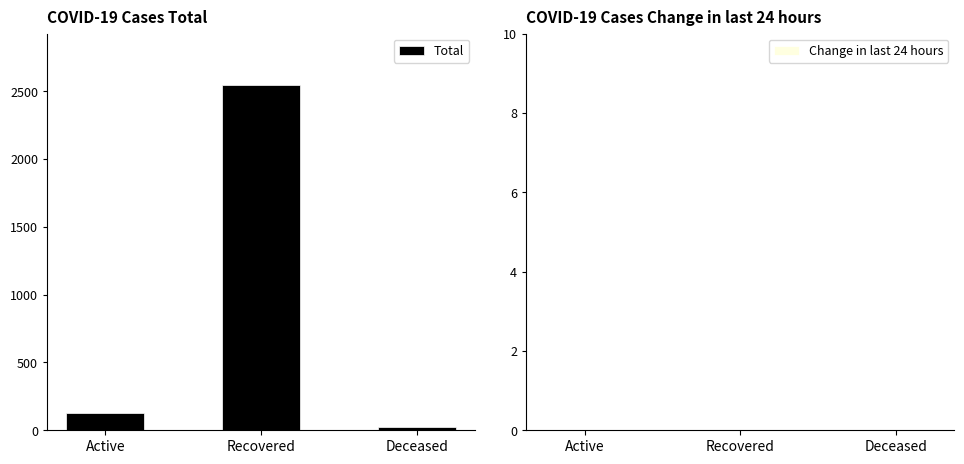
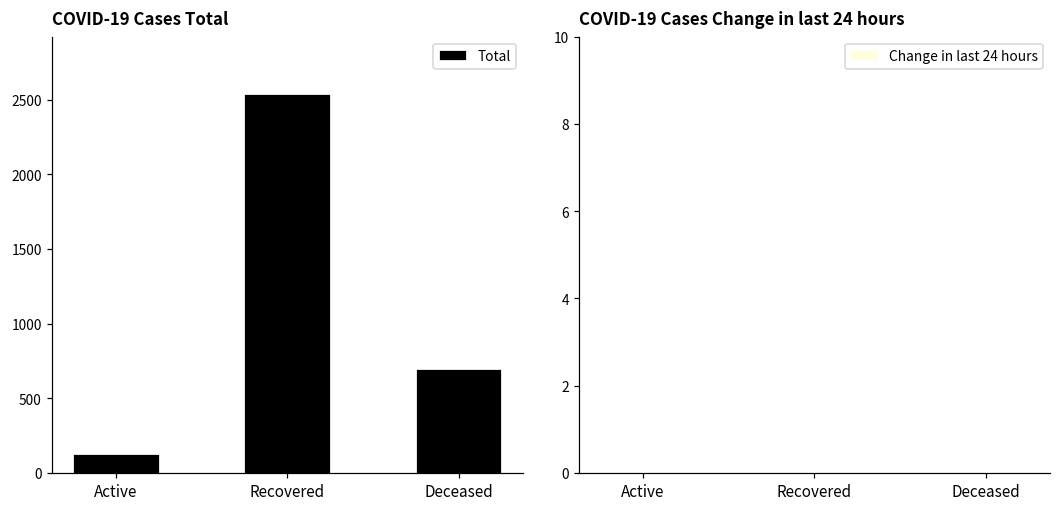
COVID-19 Cases Total, Deceased: 30 -> 700
